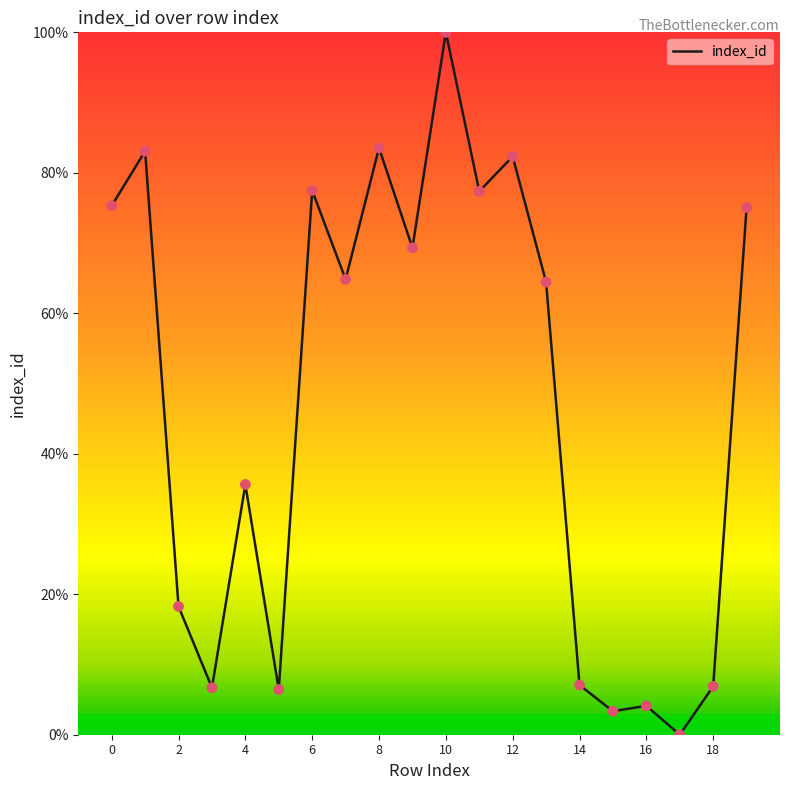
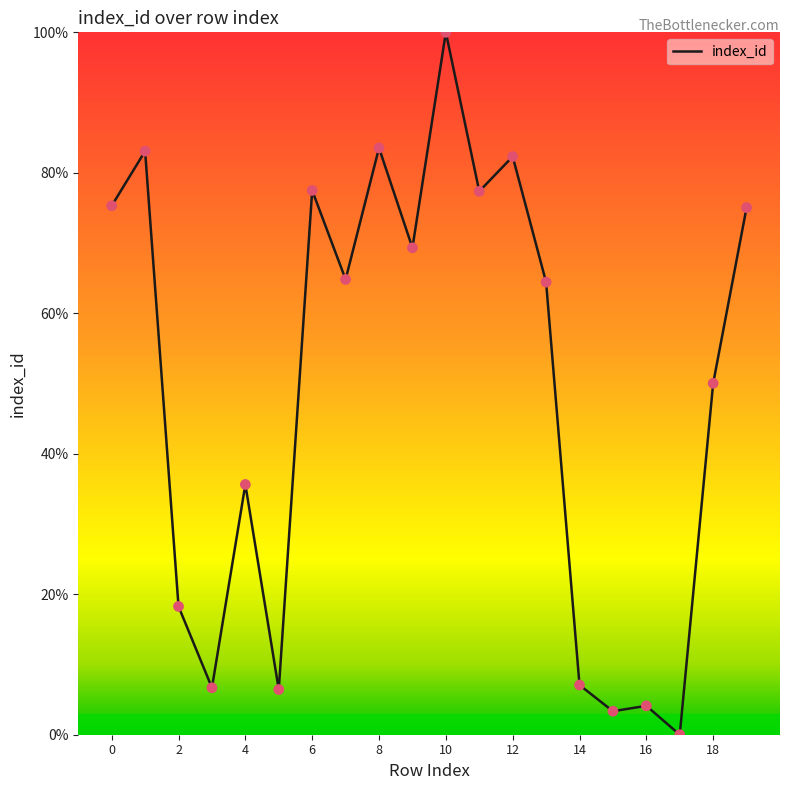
18: 7% -> 50%
